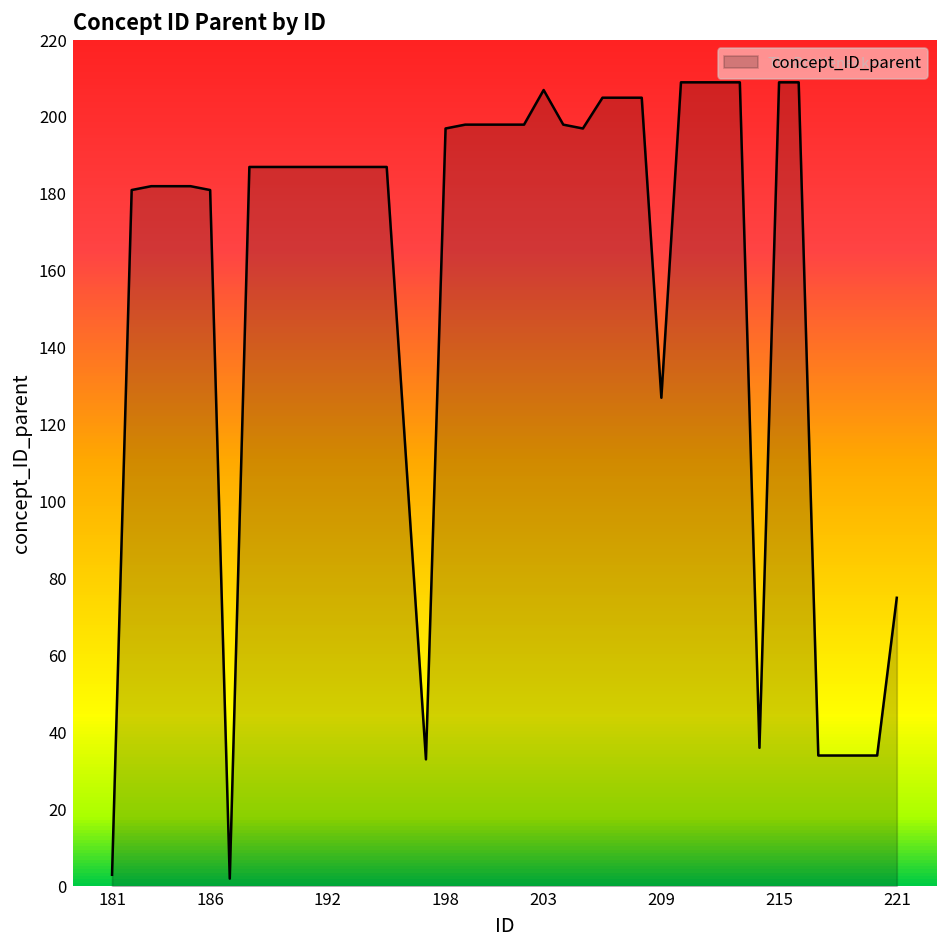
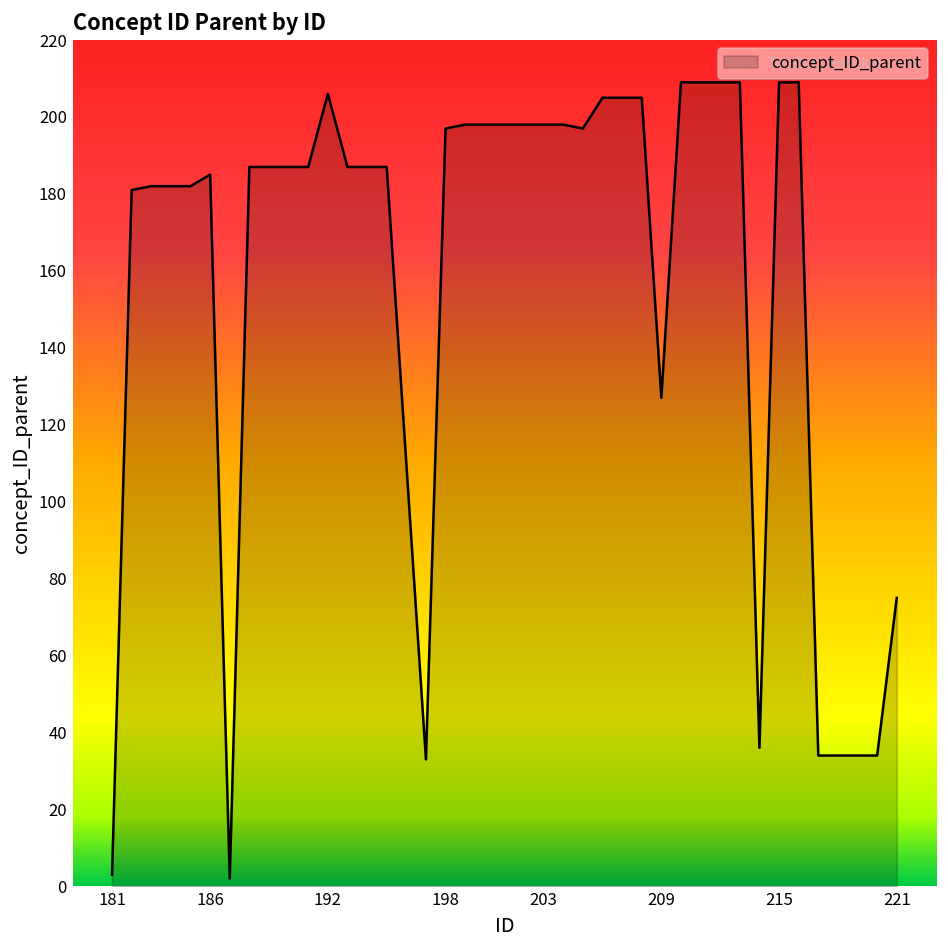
186: 181 -> 185
192: 187 -> 206
203: 207 -> 198
